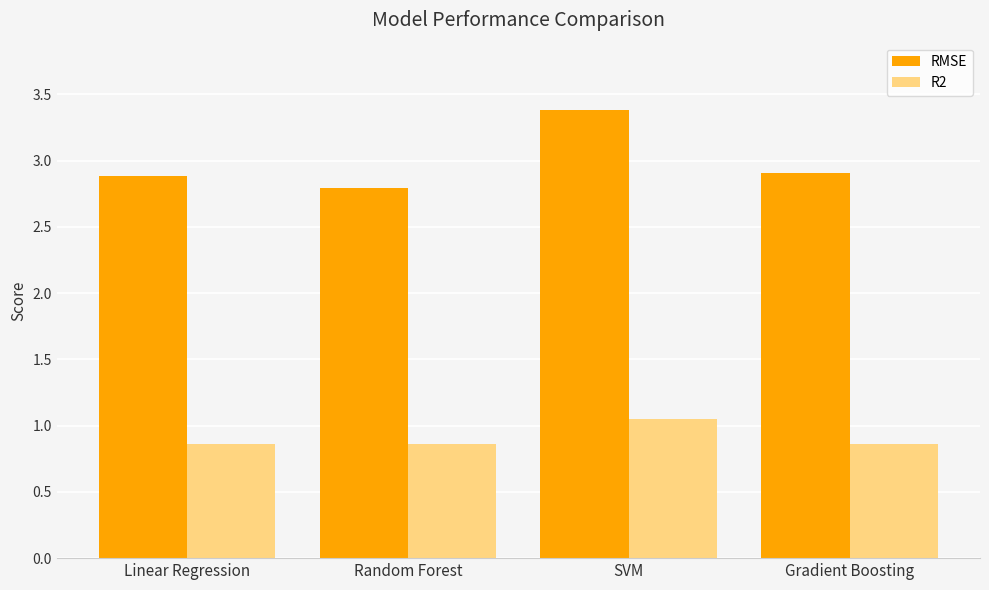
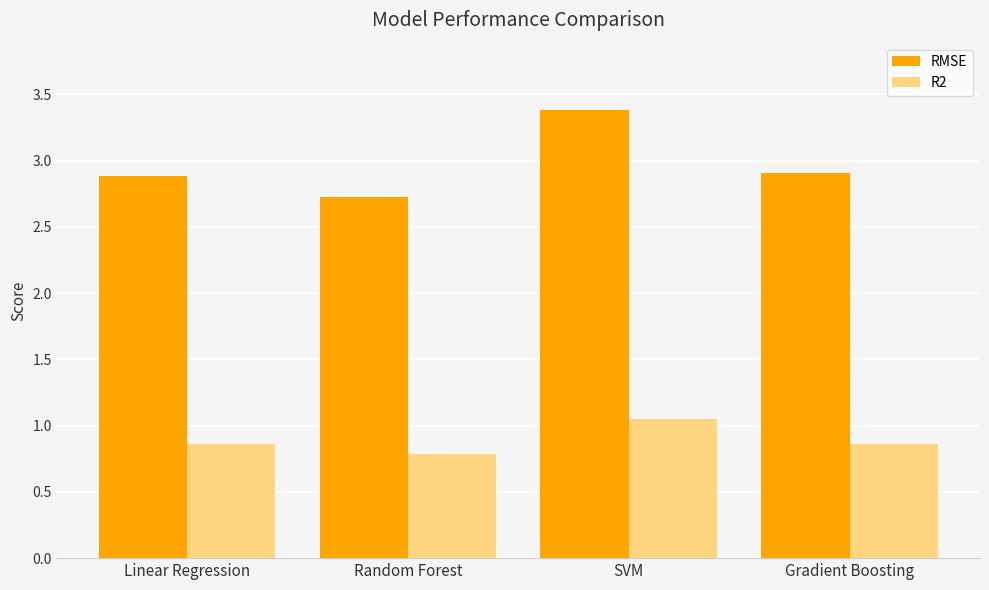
RMSE, Random Forest: 2.79 -> 2.73
R2, Random Forest: 0.86 -> 0.79
